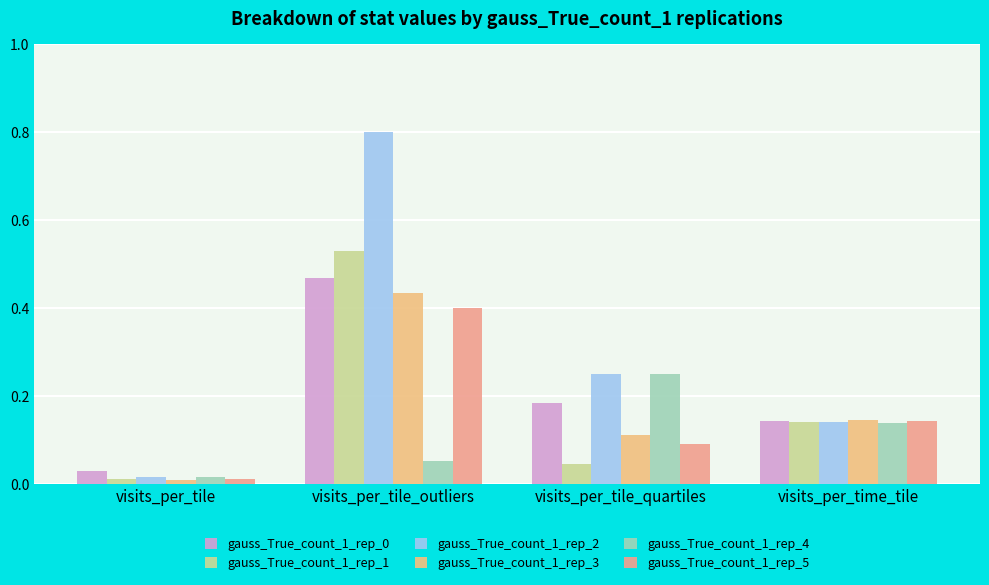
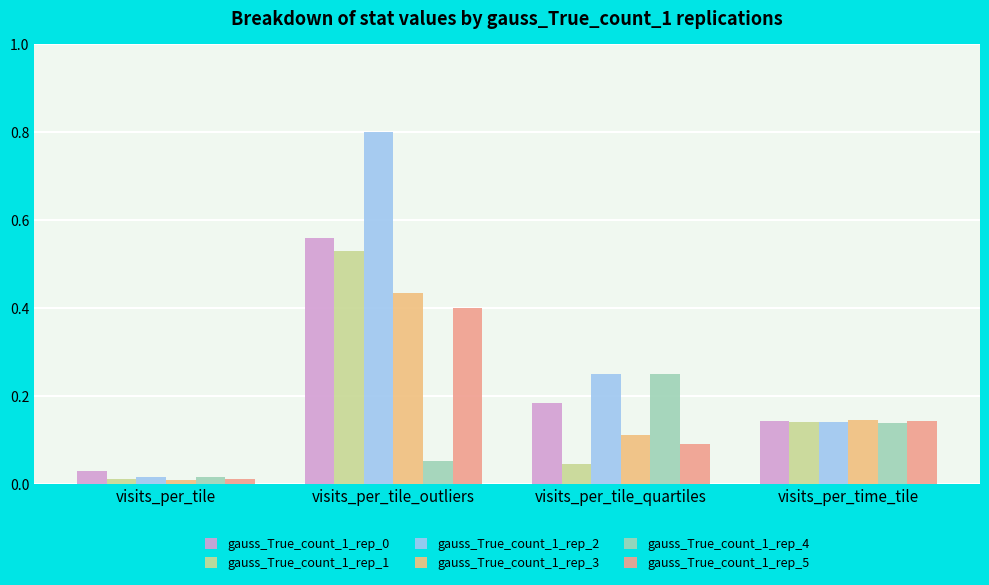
gauss_True_count_1_rep_0, visits_per_tile_outliers: 0.47 -> 0.56
